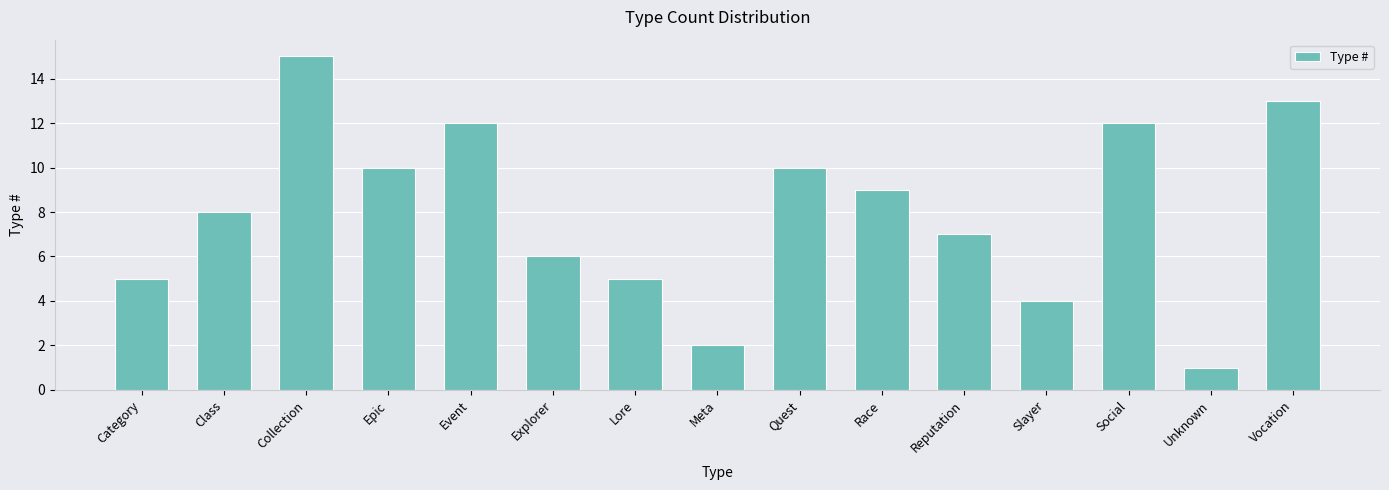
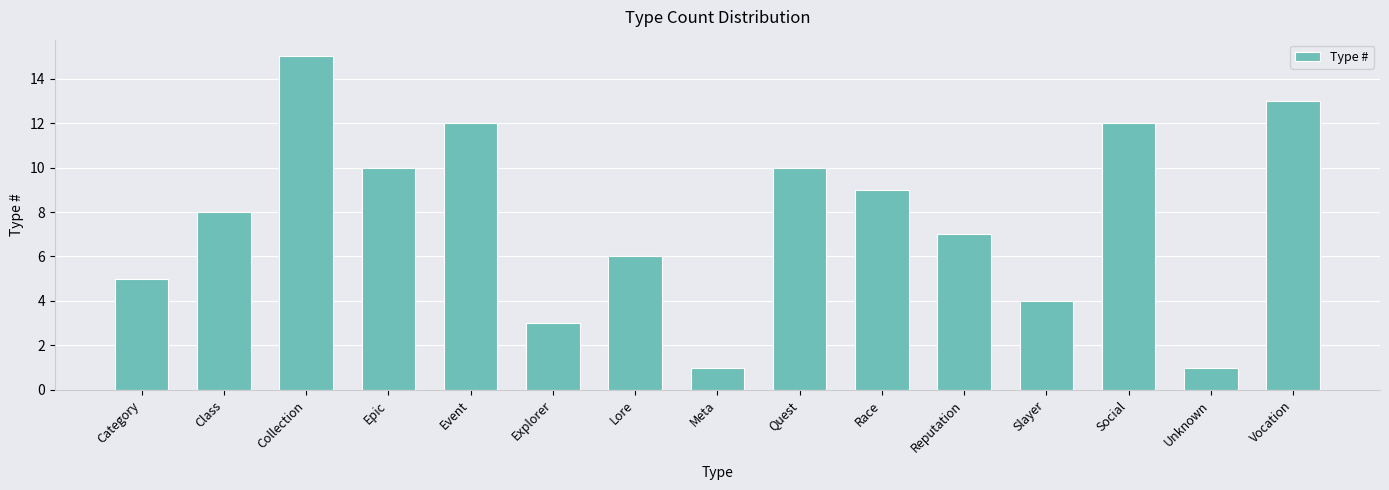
Explorer: 6 -> 3
Lore: 5 -> 6
Meta: 2 -> 1
